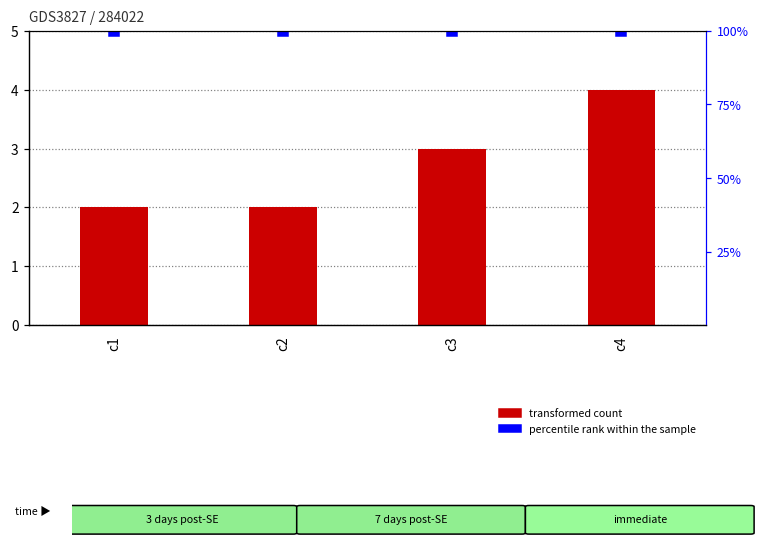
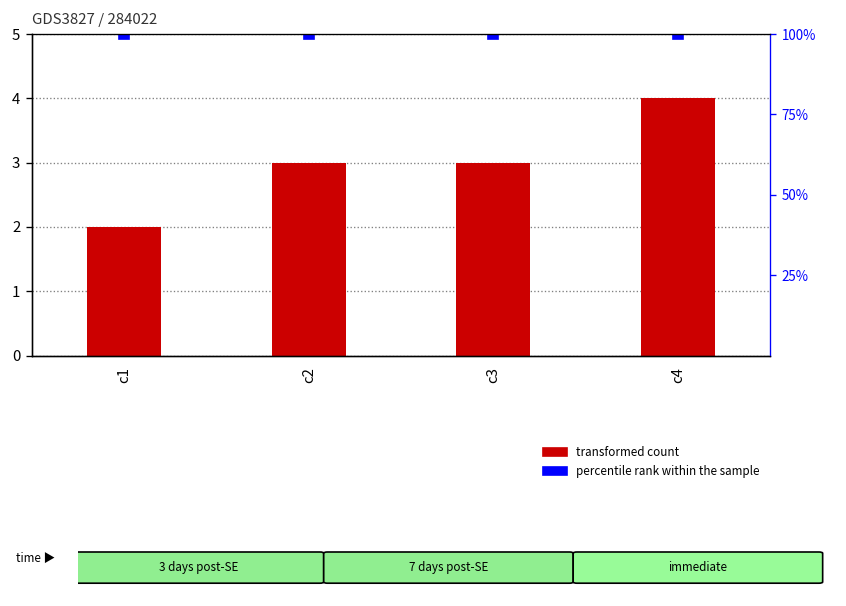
transformed count, c2: 2 -> 3
